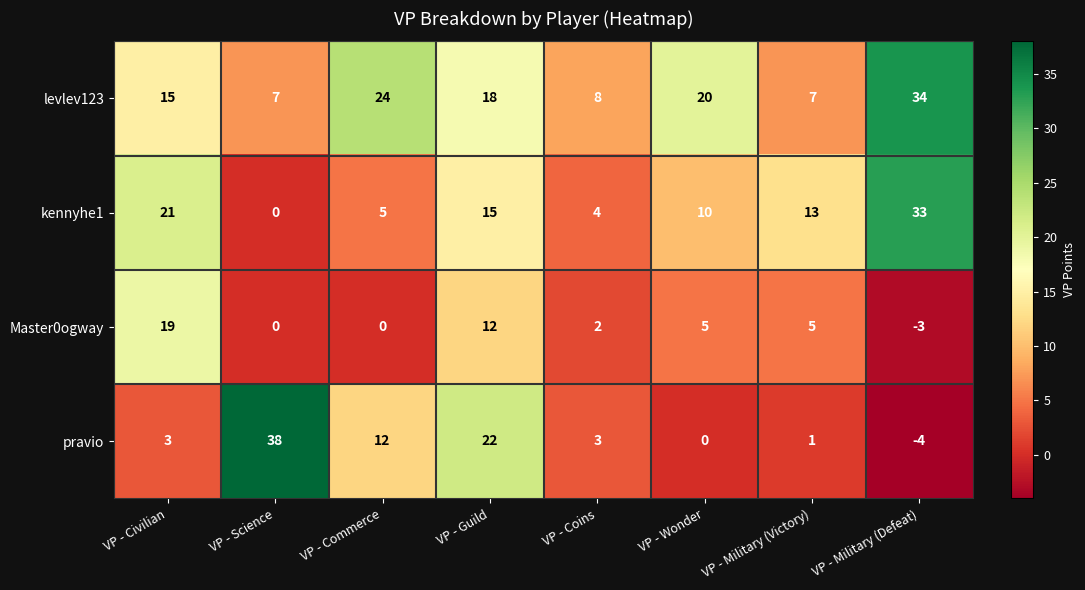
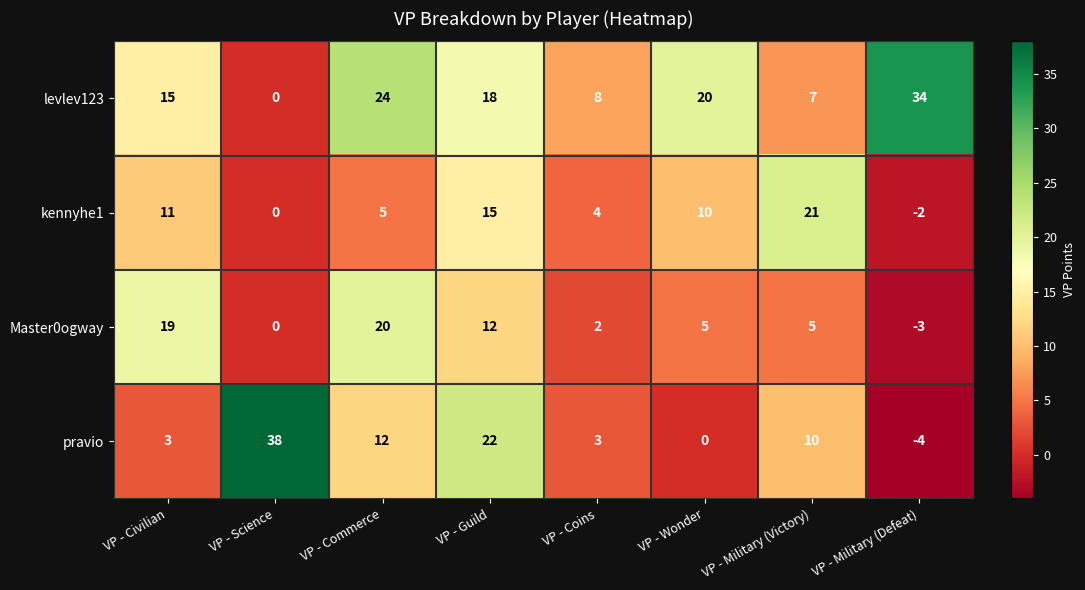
levlev123, VP - Science: 7 -> 0
kennyhe1, VP - Civilian: 21 -> 11
kennyhe1, VP - Military (Victory): 13 -> 21
kennyhe1, VP - Military (Defeat): 33 -> -2
Master0ogway, VP - Commerce: 0 -> 20
pravio, VP - Military (Victory): 1 -> 10
